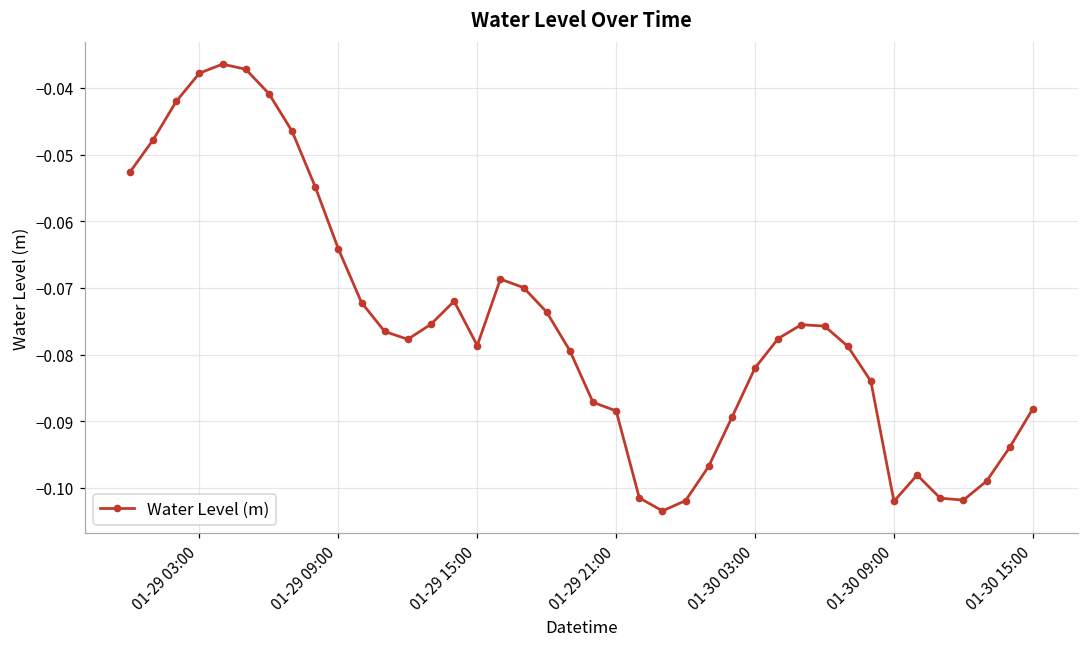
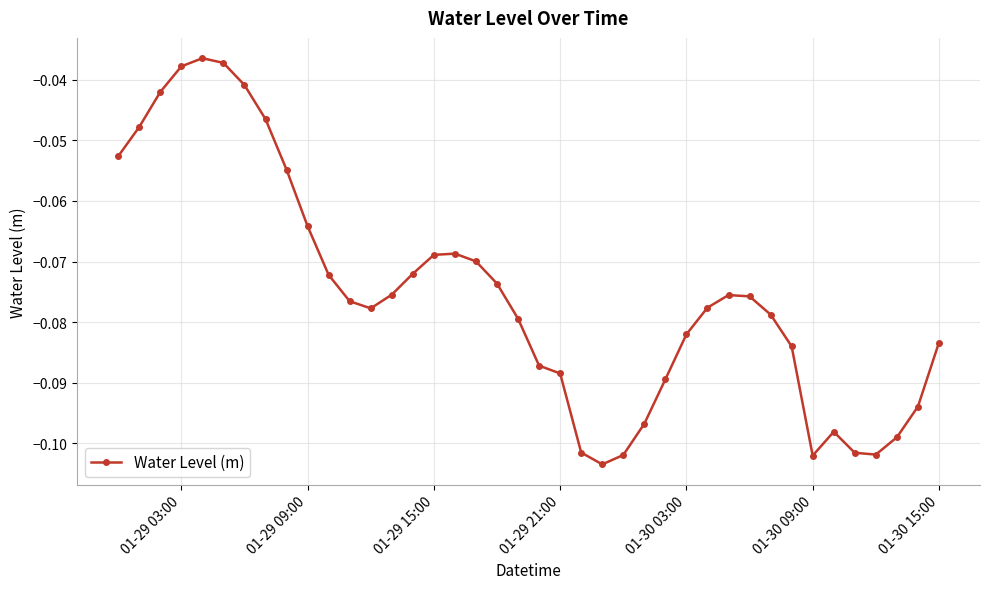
01-29 15:00: -0.079 -> -0.069
01-30 15:00: -0.088 -> -0.083
